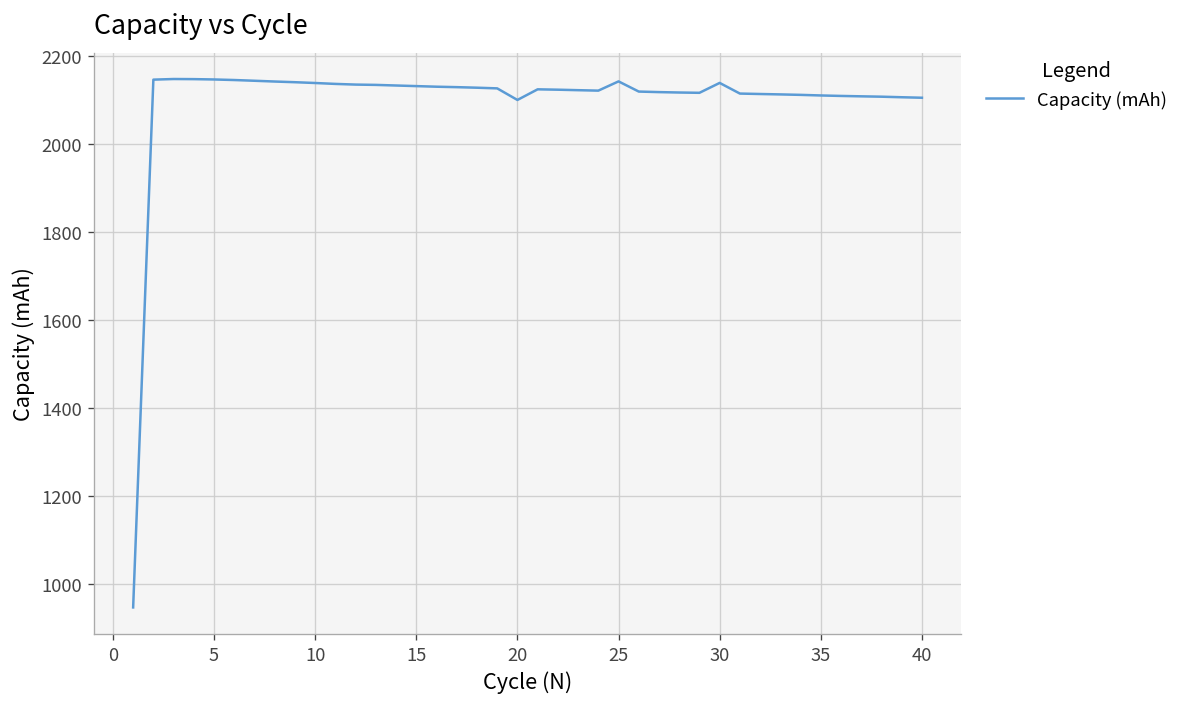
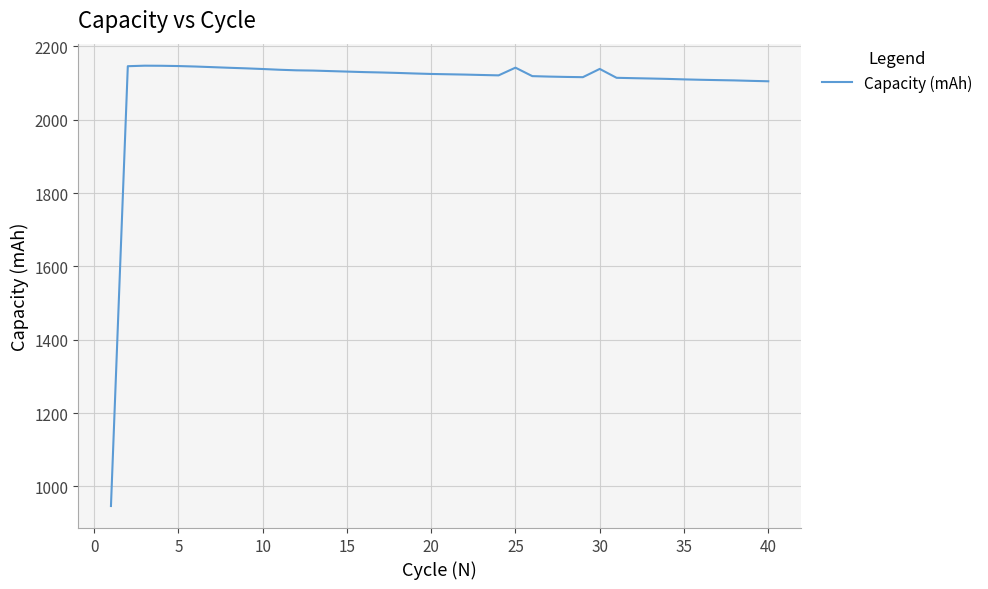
20: 2100 -> 2120
